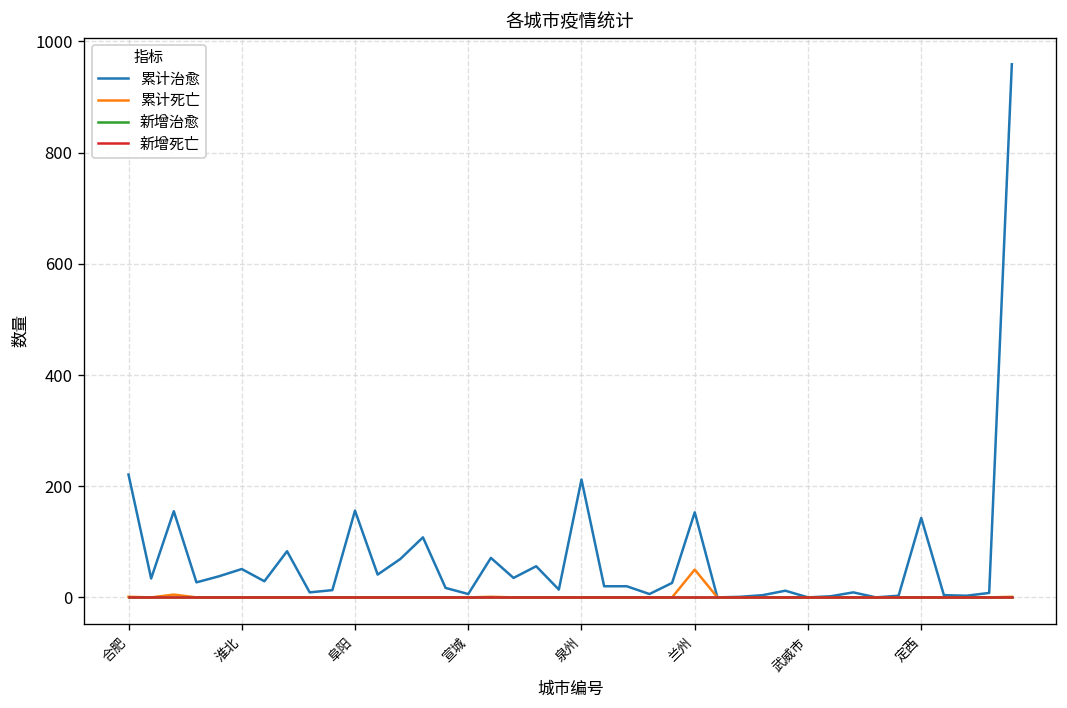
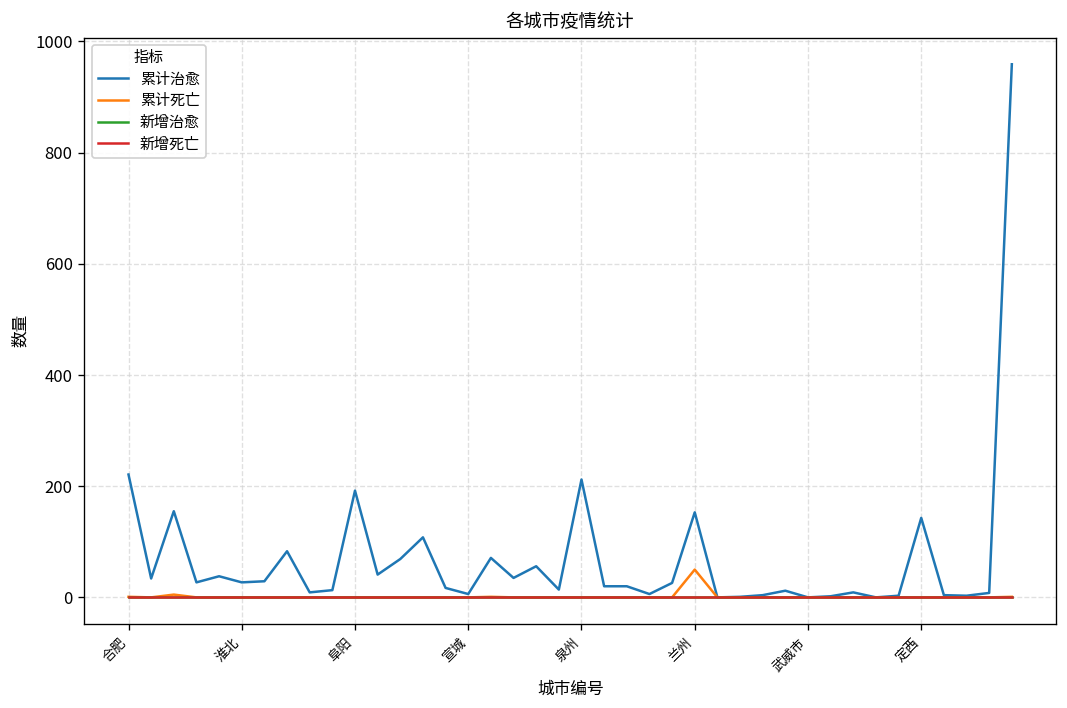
累计治愈, 淮北: 50 -> 30
累计治愈, 阜阳: 160 -> 190
